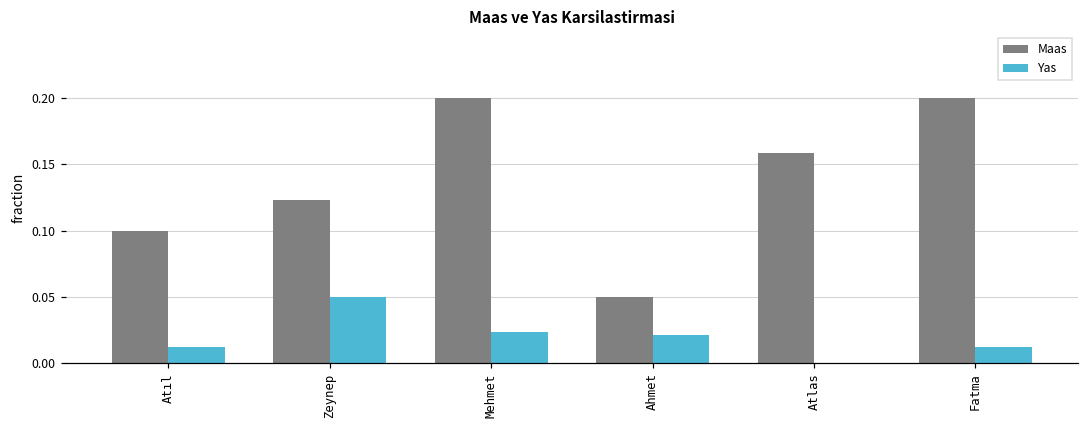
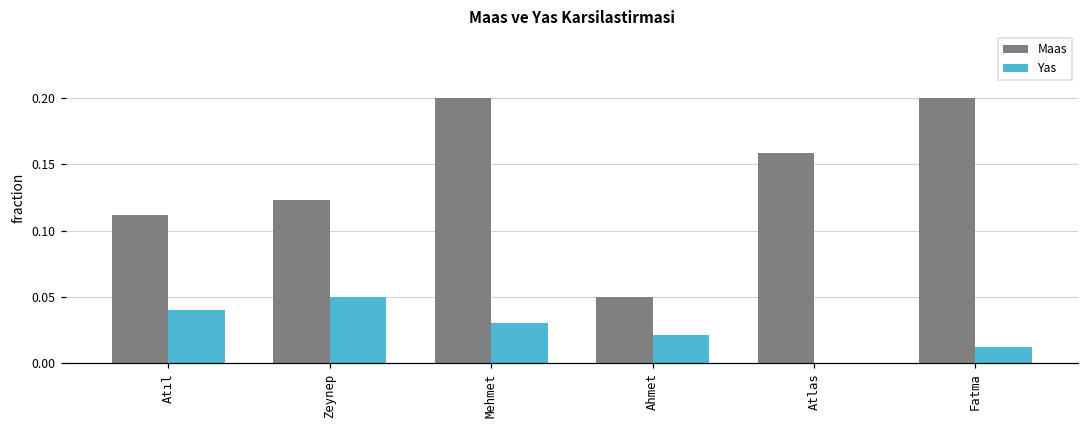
Maas, Atıl: 0.100 -> 0.112
Yas, Atıl: 0.012 -> 0.040
Yas, Mehmet: 0.023 -> 0.030
